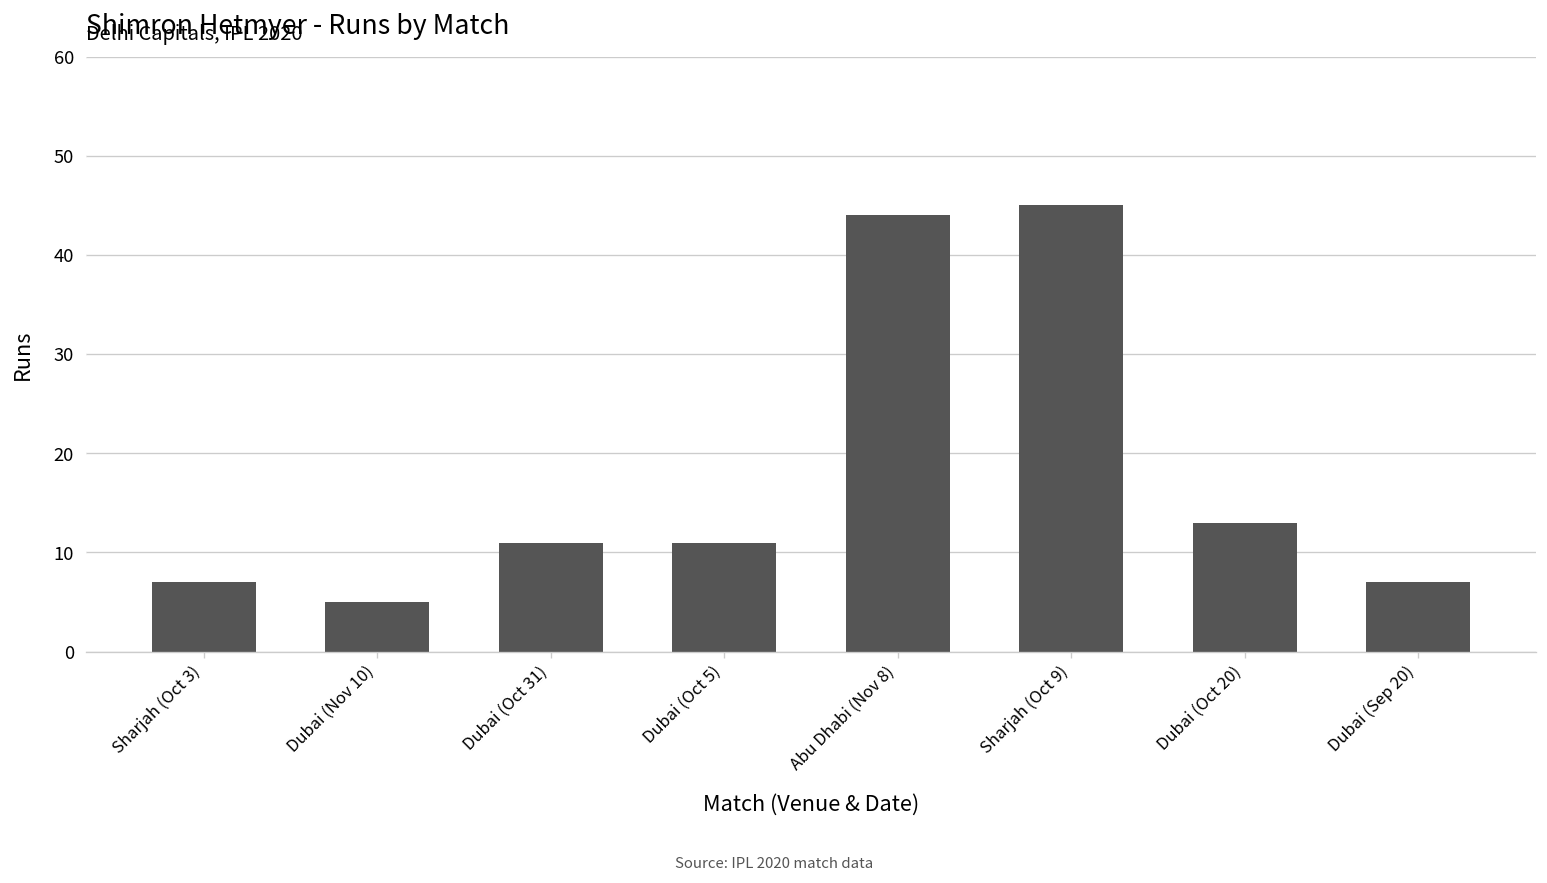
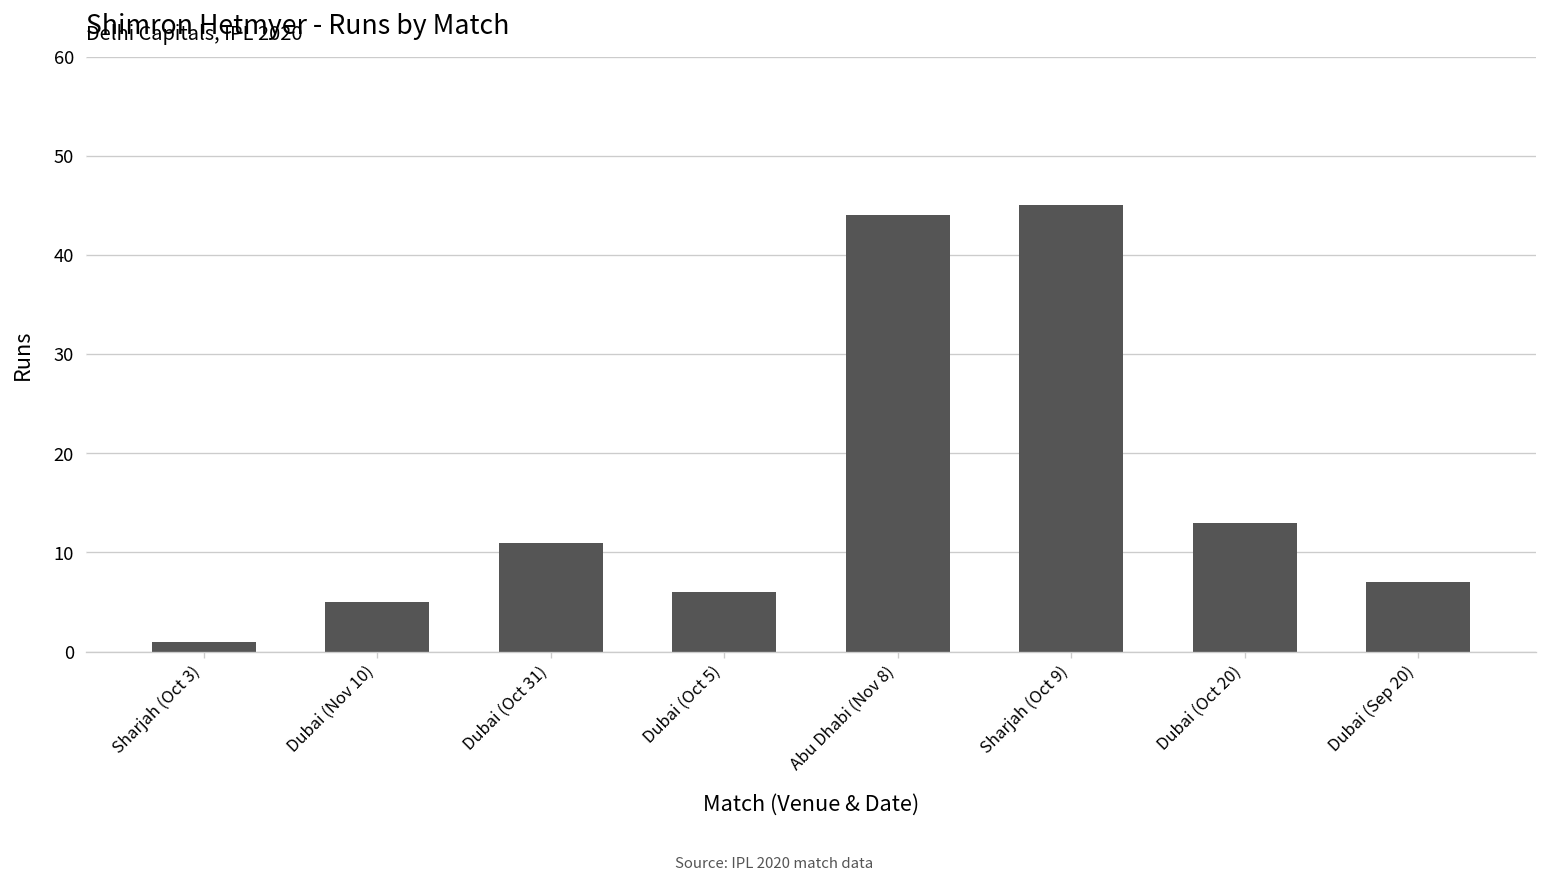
Sharjah (Oct 3): 7 -> 1
Dubai (Oct 5): 11 -> 6
